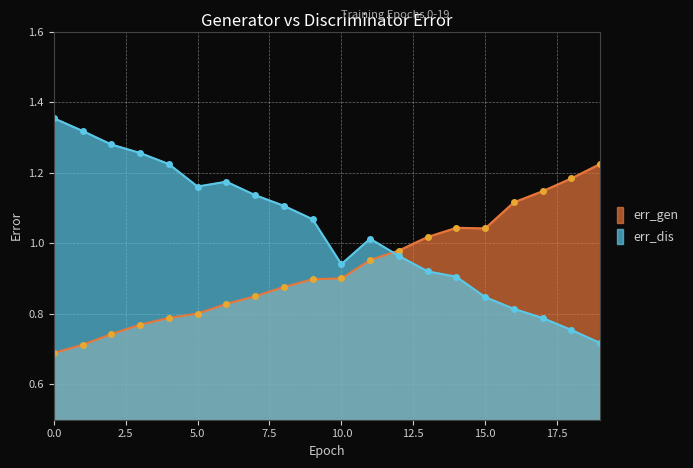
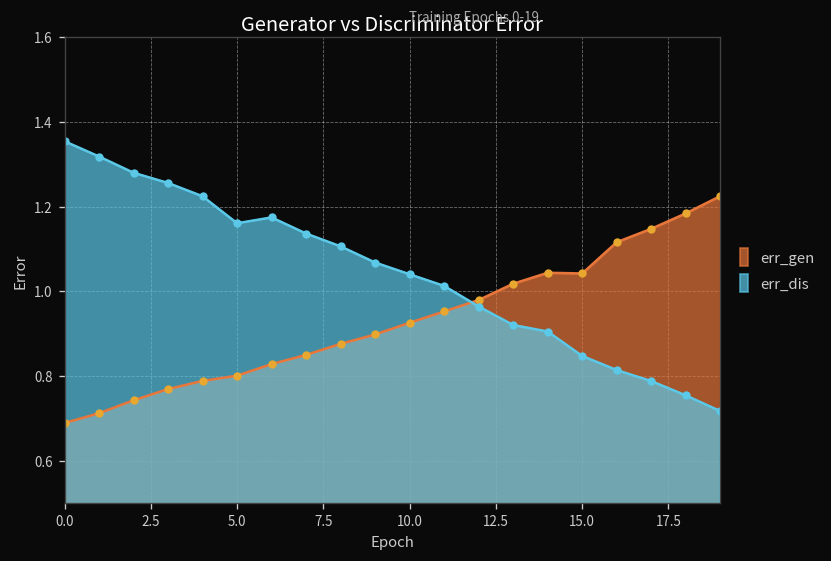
err_gen, 10.0: 0.90 -> 0.93
err_dis, 10.0: 0.94 -> 1.04
